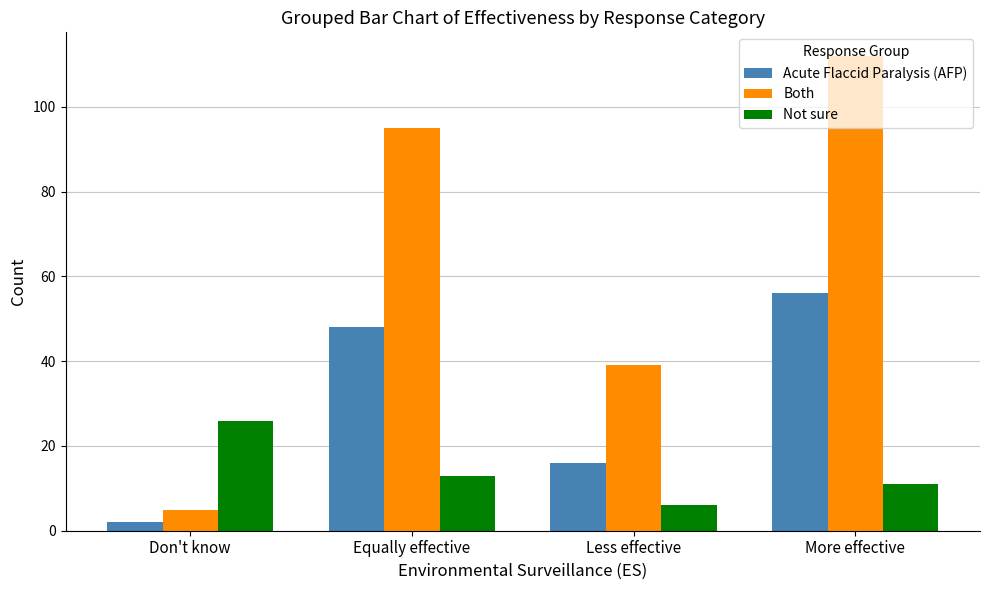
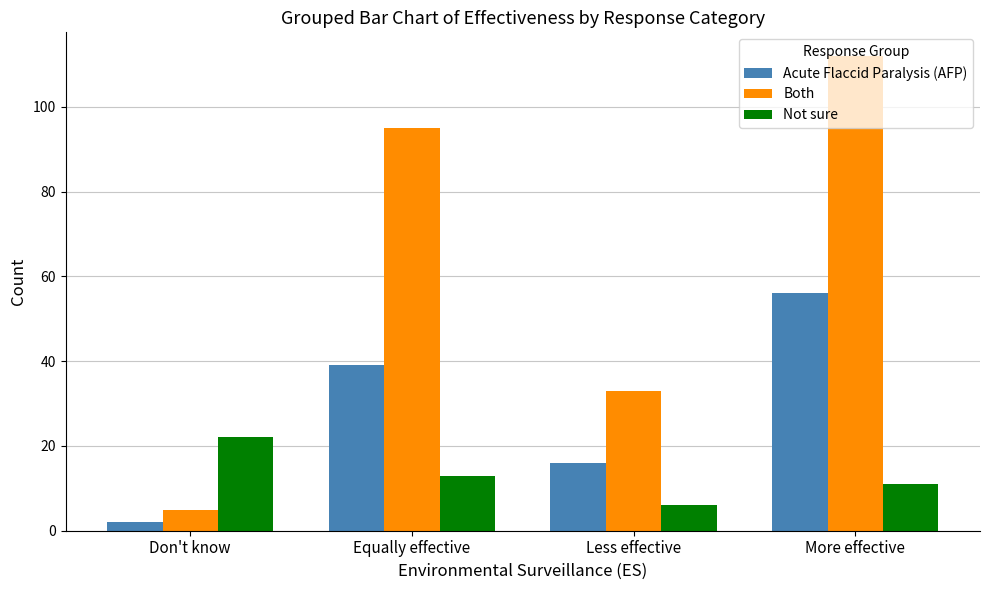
Not sure, Don't know: 26 -> 22
Acute Flaccid Paralysis (AFP), Equally effective: 48 -> 39
Both, Less effective: 39 -> 33
